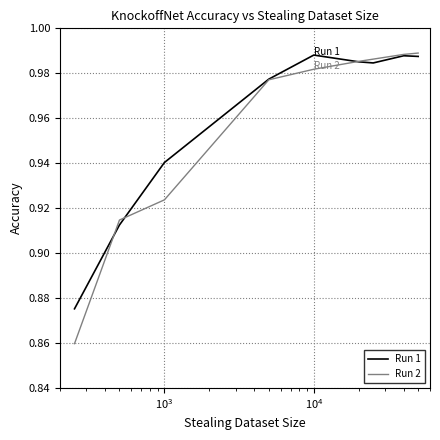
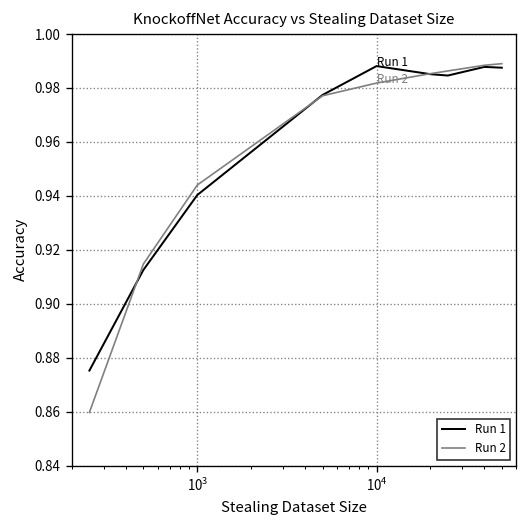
Run 2, 10^3: 0.924 -> 0.944
